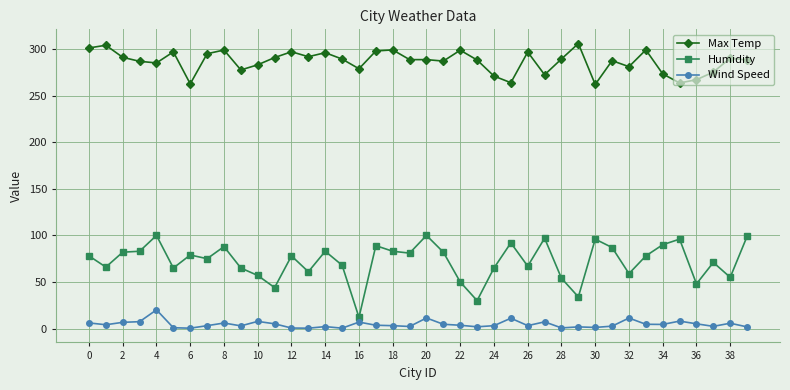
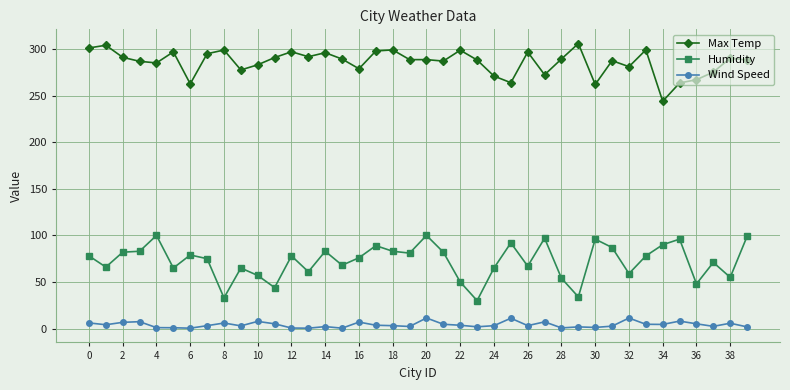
Wind Speed, 4: 20 -> 0
Humidity, 8: 90 -> 30
Humidity, 16: 10 -> 80
Max Temp, 34: 270 -> 240
